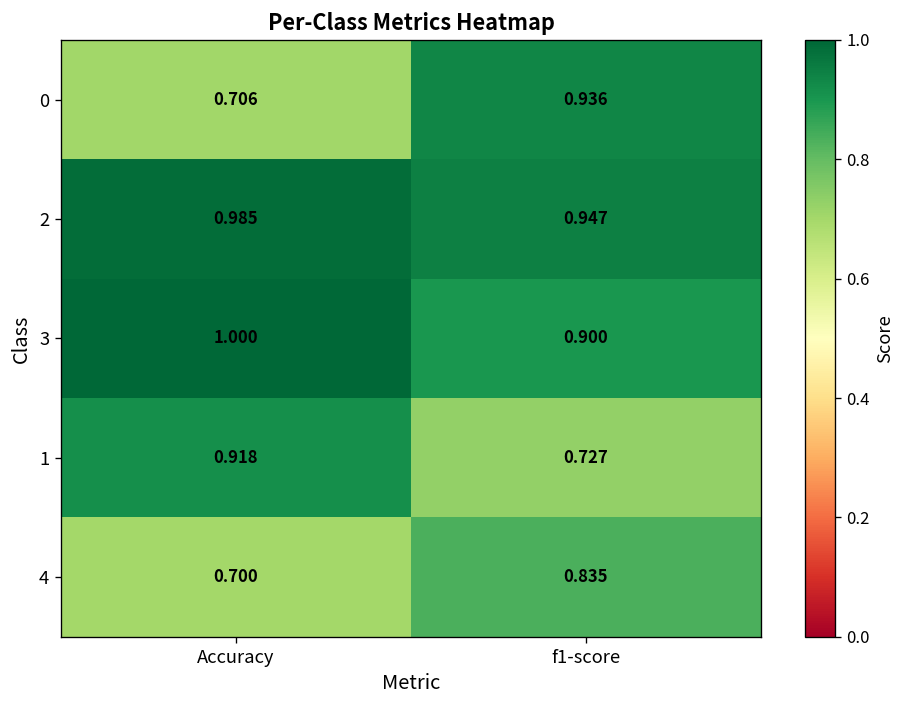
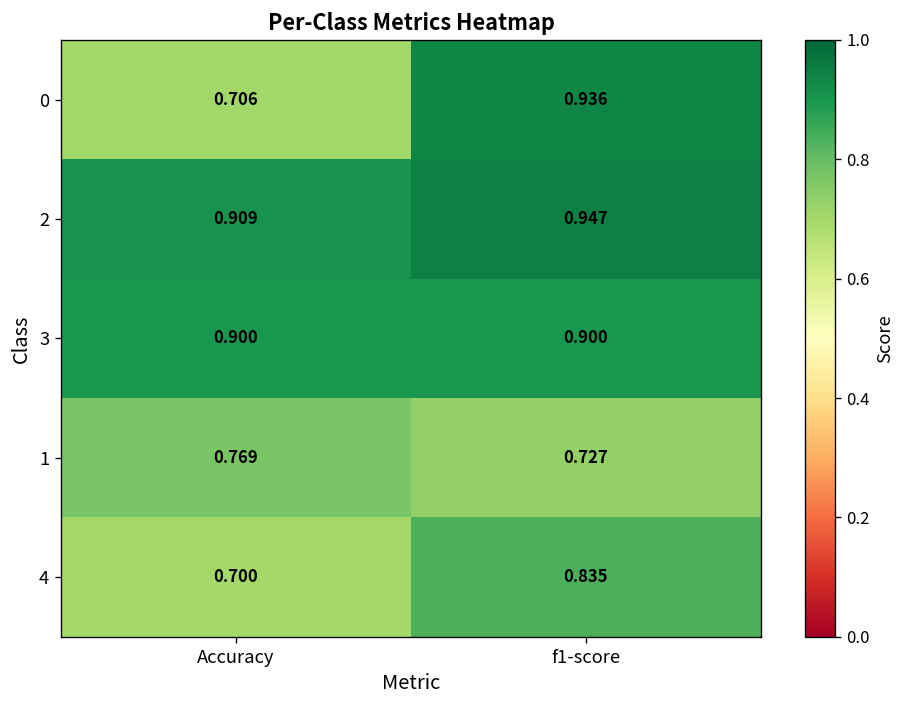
2, Accuracy: 0.985 -> 0.909
3, Accuracy: 1.000 -> 0.900
1, Accuracy: 0.918 -> 0.769
